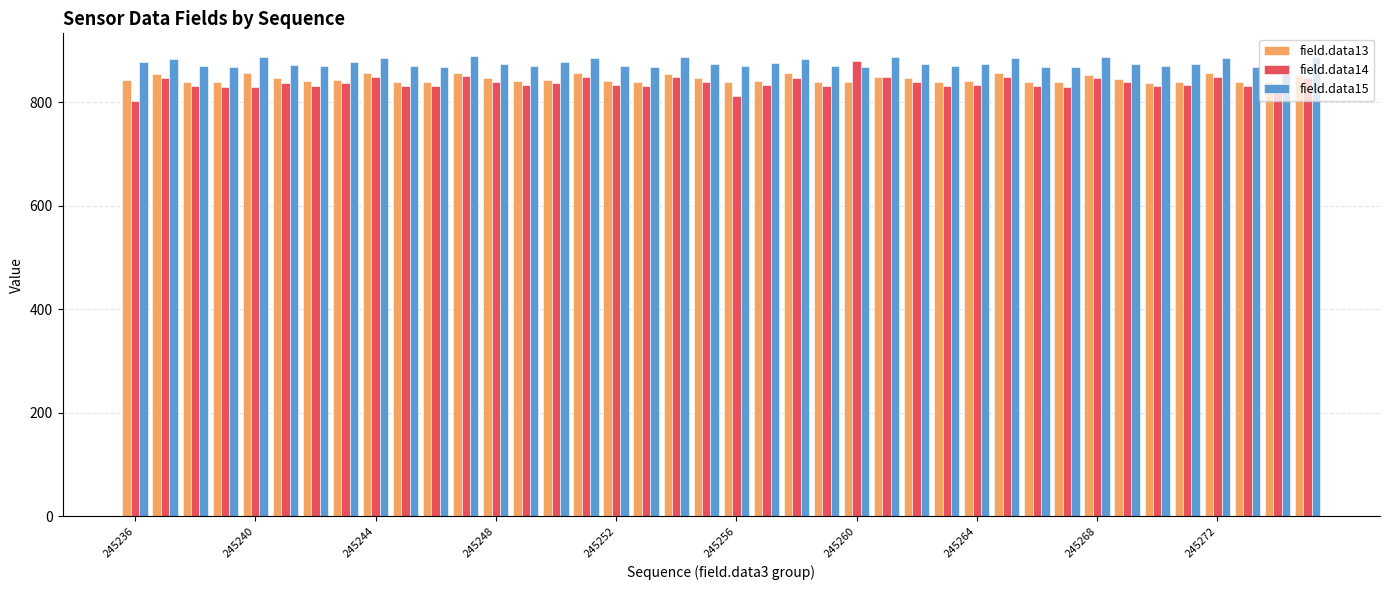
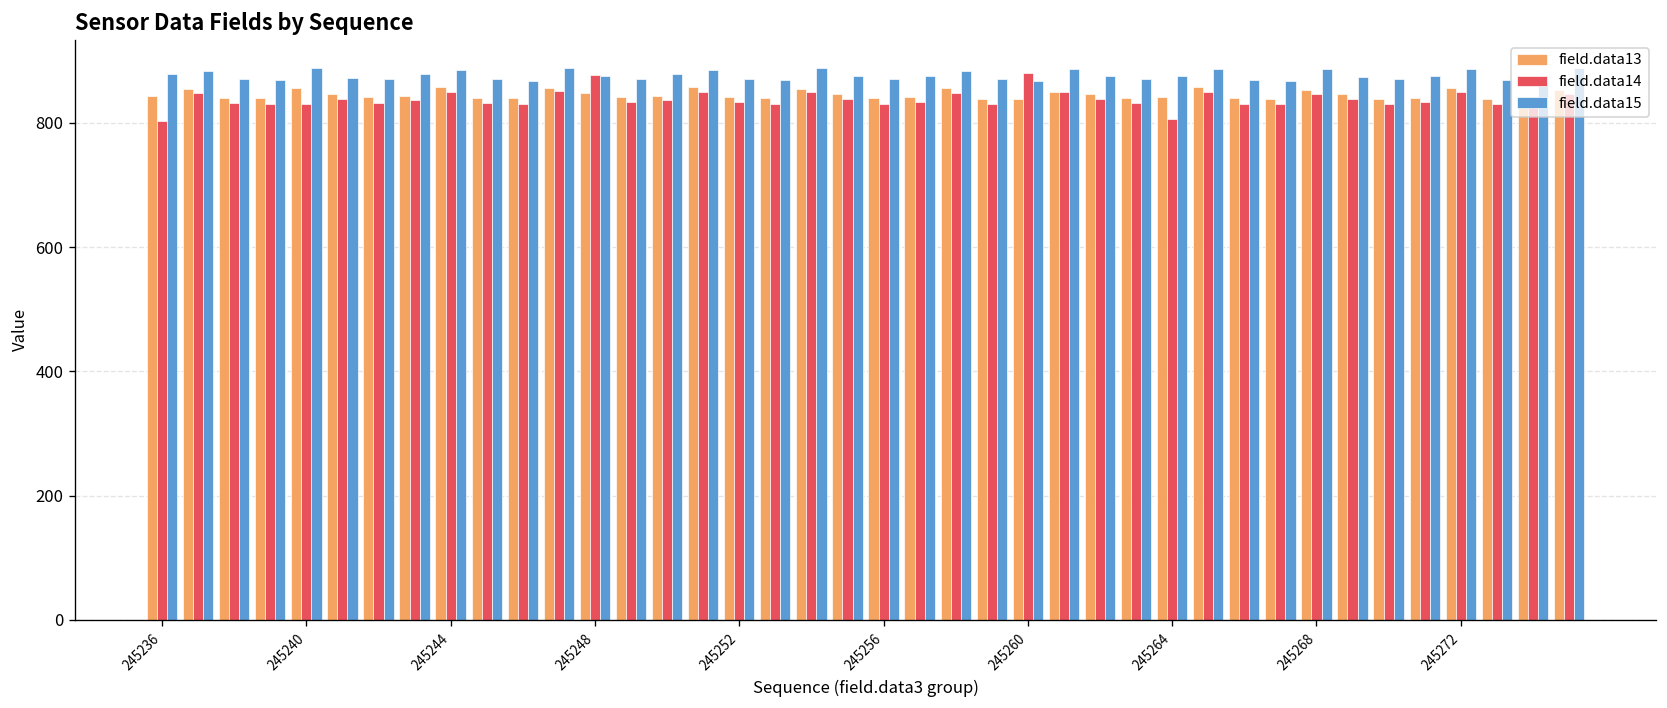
field.data14, 245248: 840 -> 880
field.data14, 245256: 810 -> 830
field.data14, 245264: 830 -> 810
